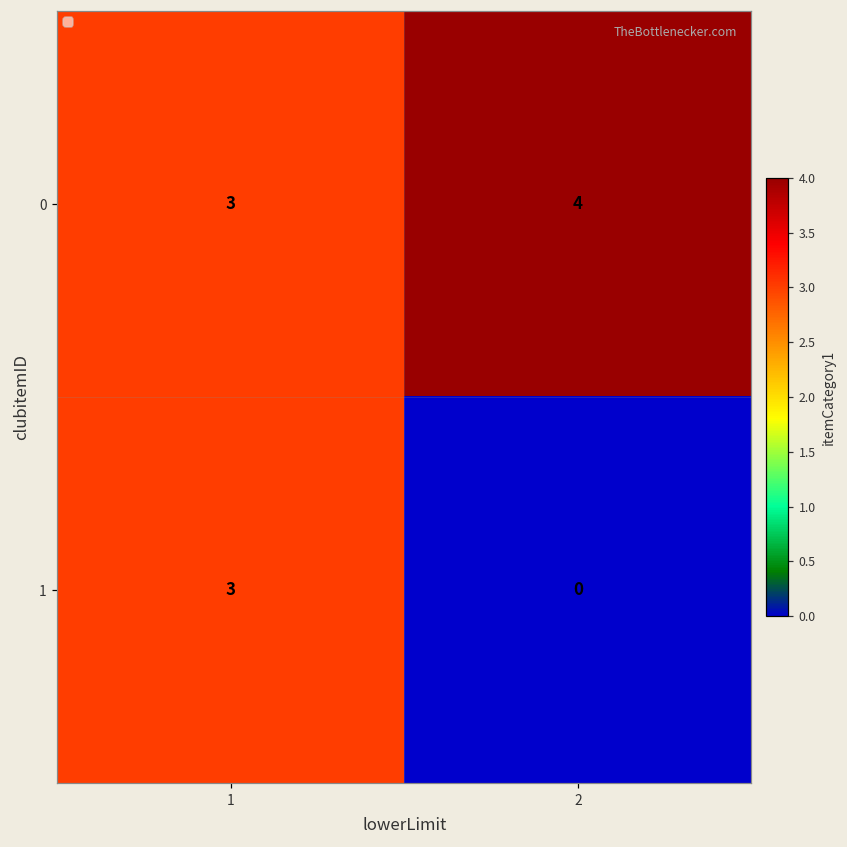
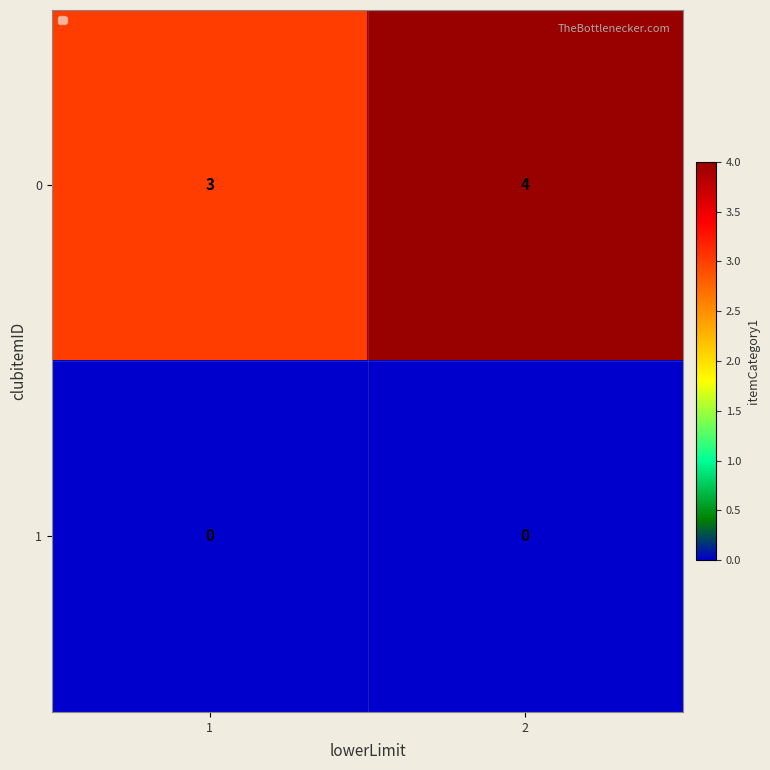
1, 1: 3 -> 0
